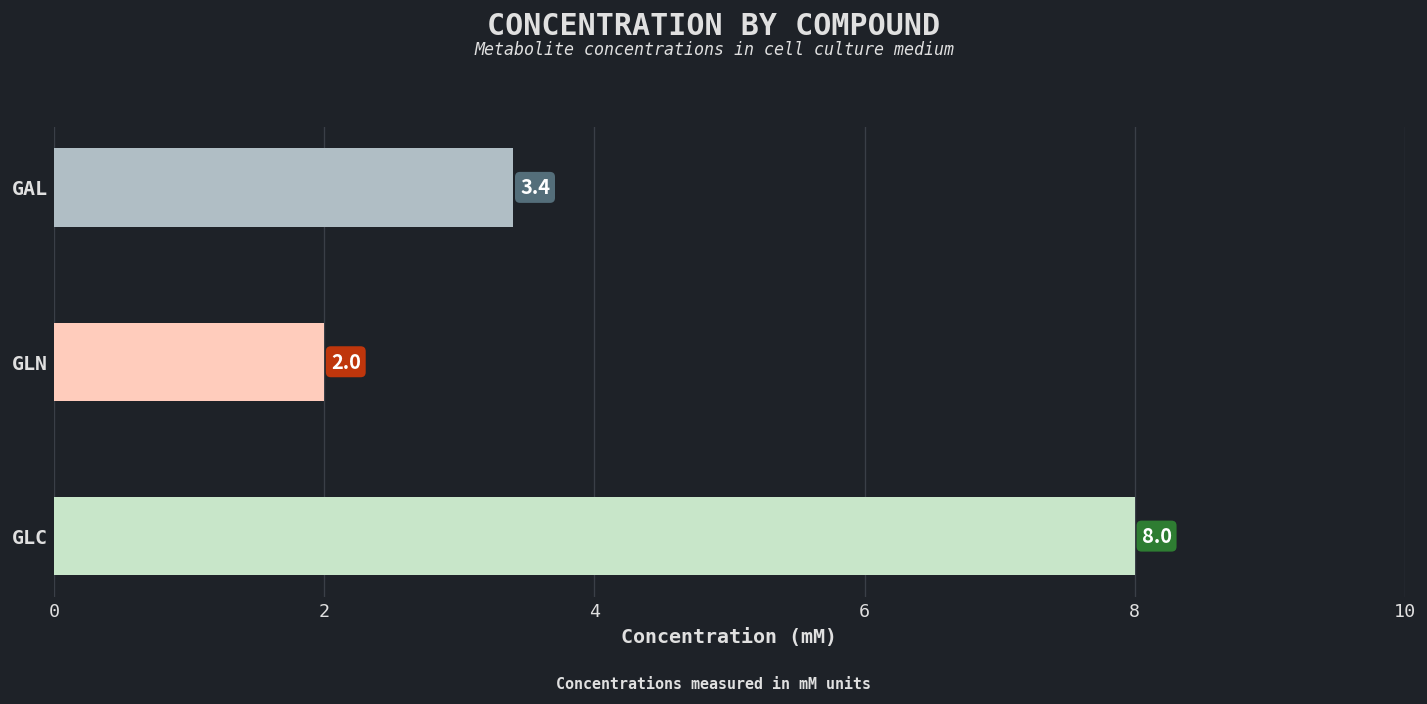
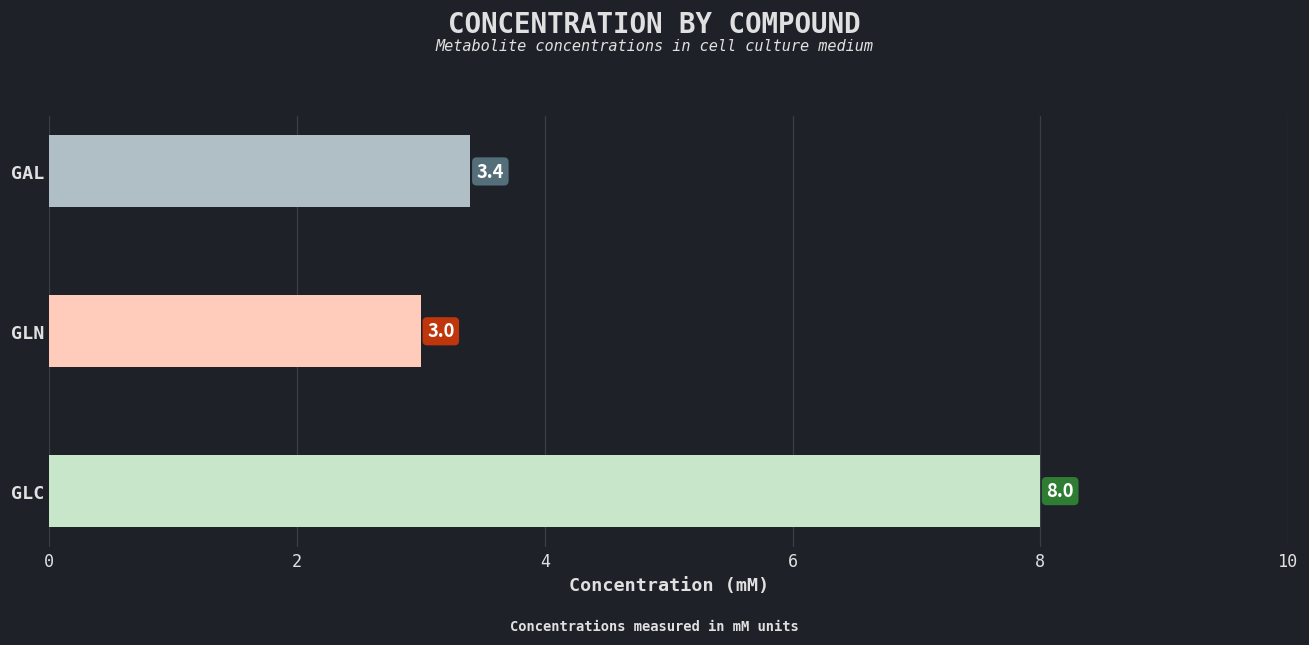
GLN: 2.0 -> 3.0
